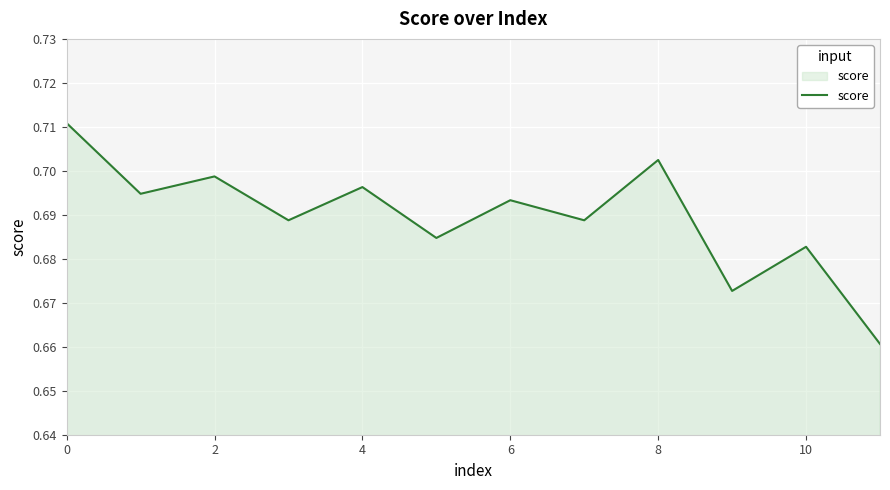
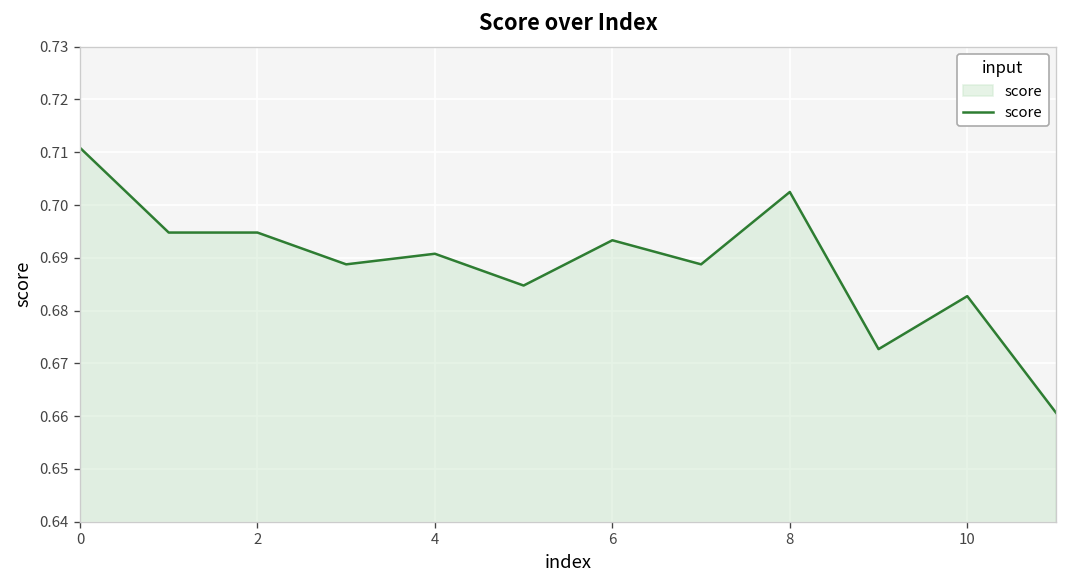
2: 0.699 -> 0.695
4: 0.696 -> 0.691
